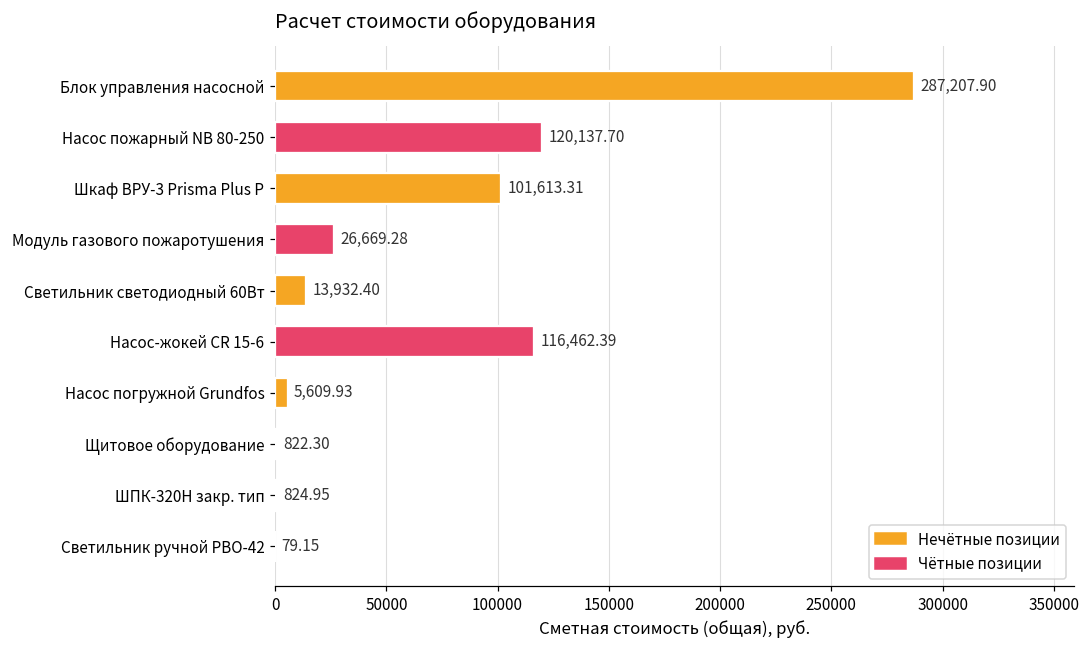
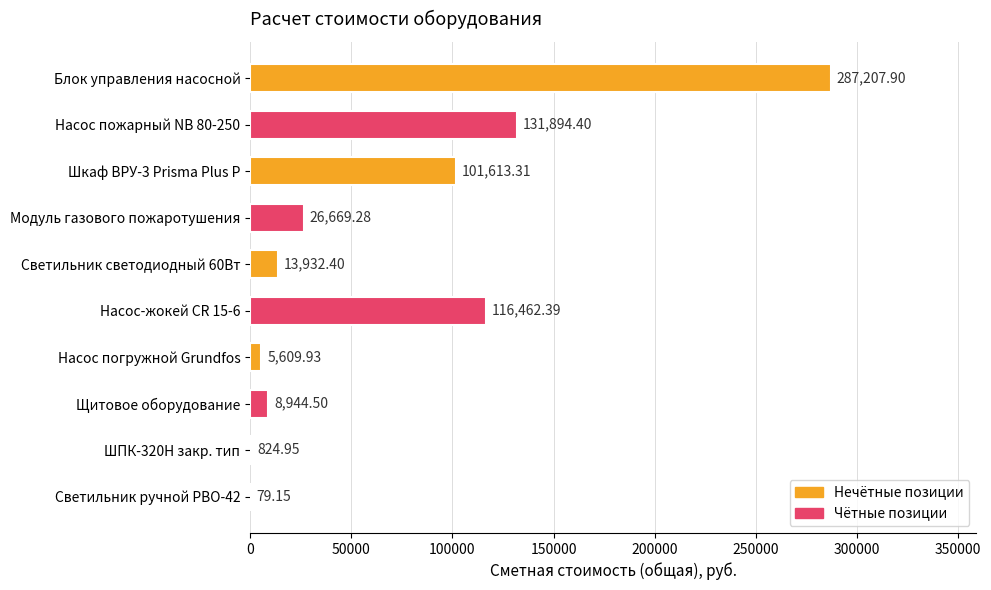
Насос пожарный NB 80-250: 120,137.70 -> 131,894.40
Щитовое оборудование: 822.30 -> 8,944.50
